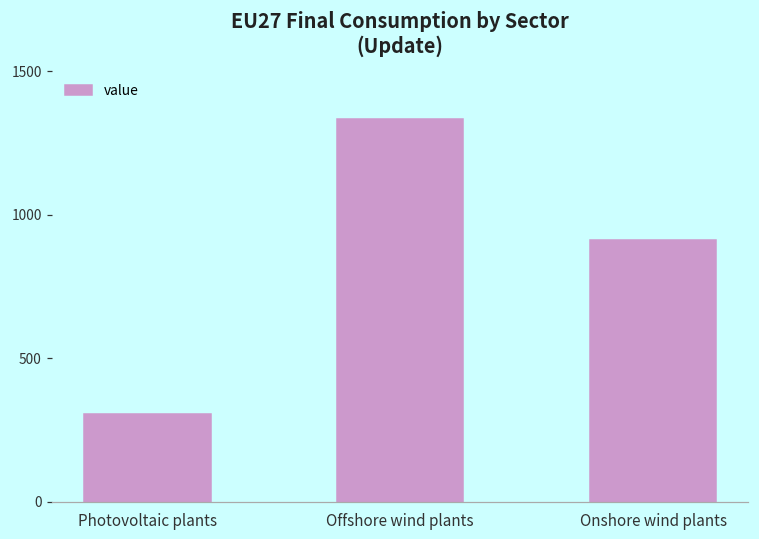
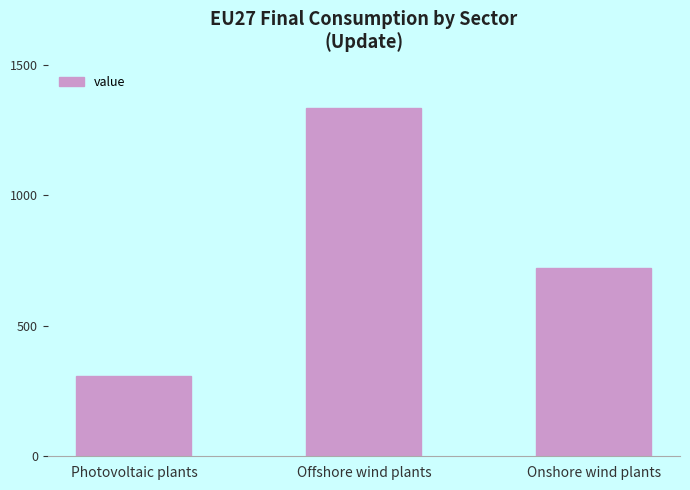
Onshore wind plants: 910 -> 720
